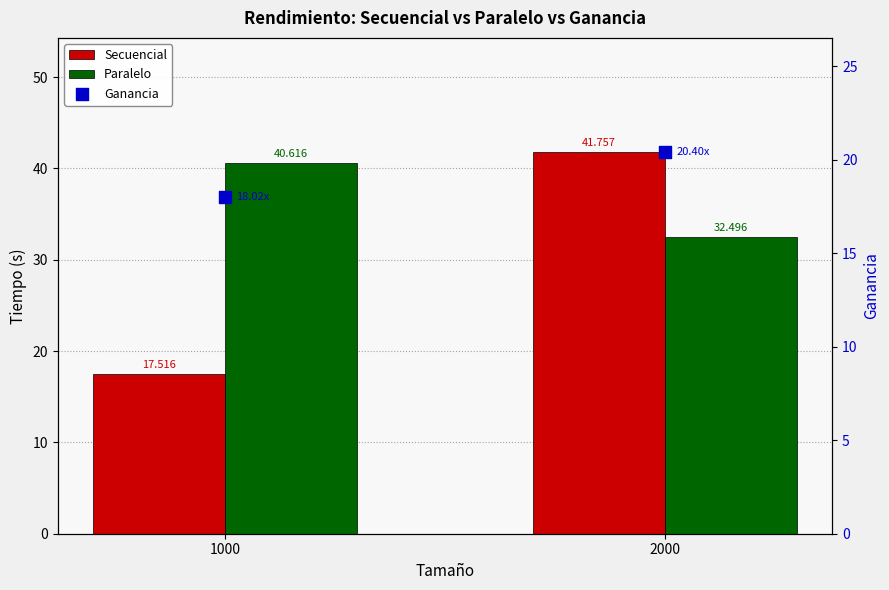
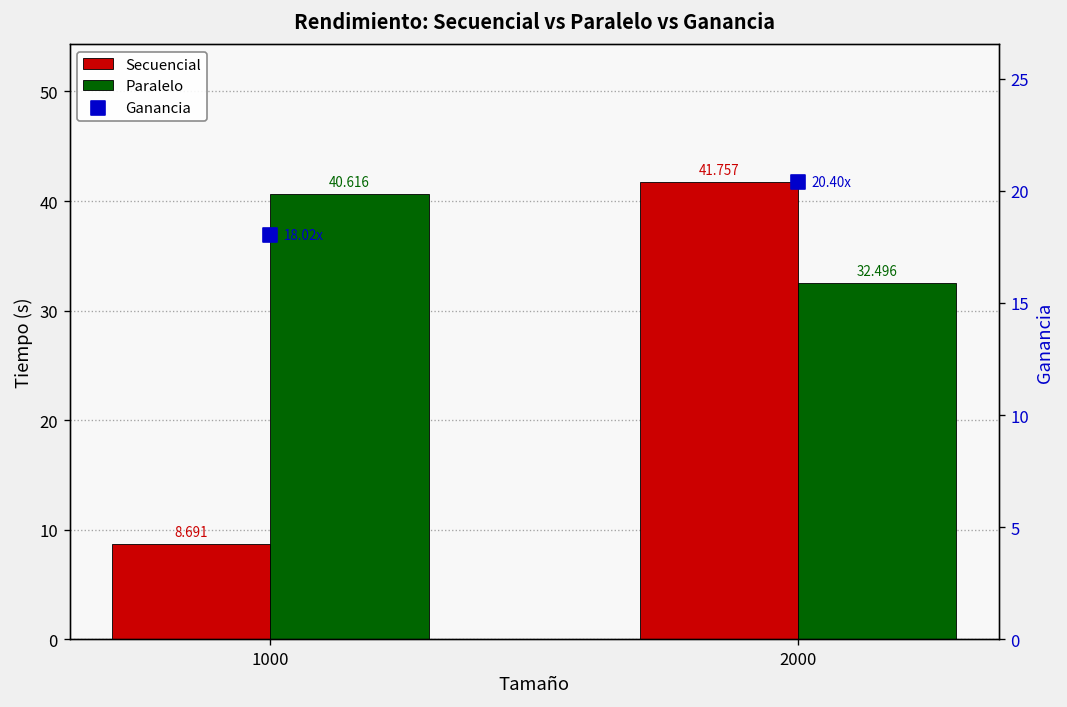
Secuencial, 1000: 17.516 -> 8.691
